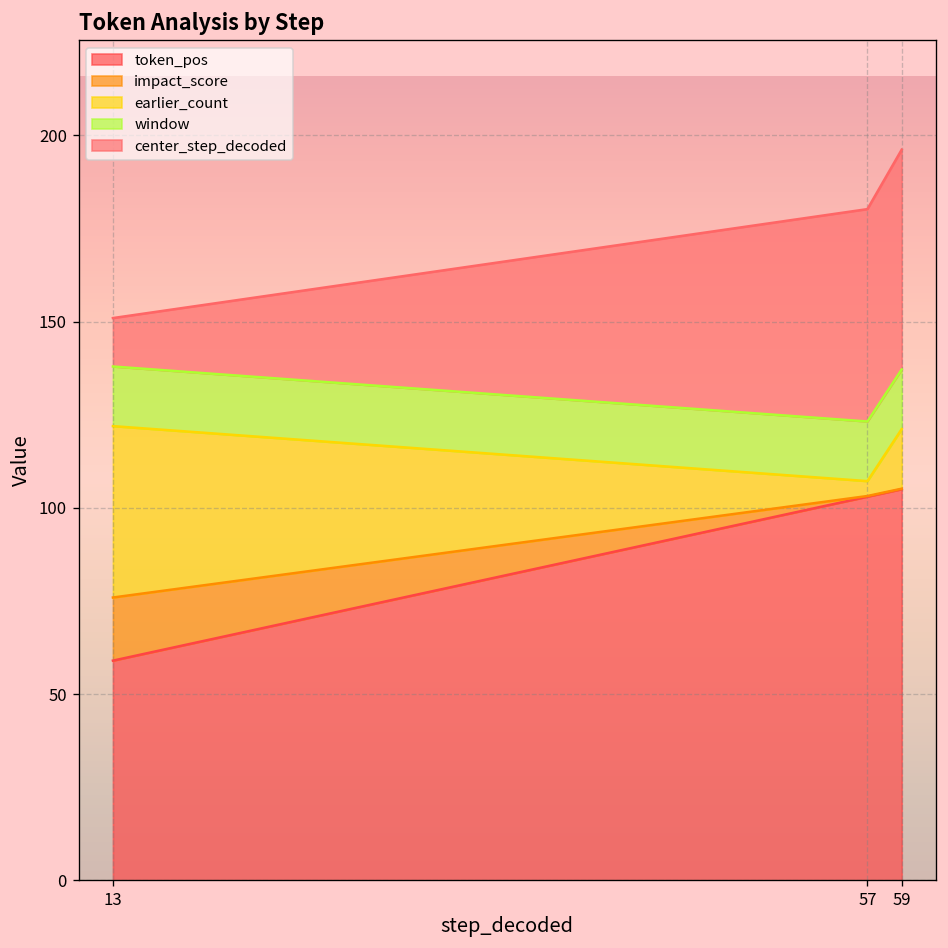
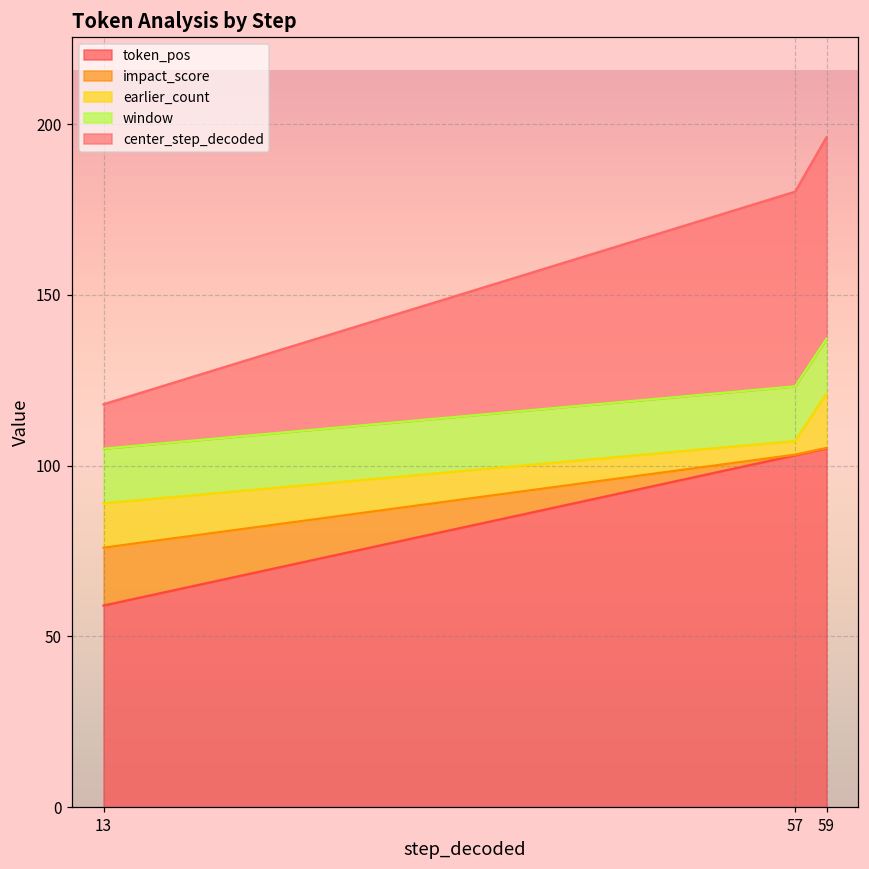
earlier_count, 13: 46 -> 13
